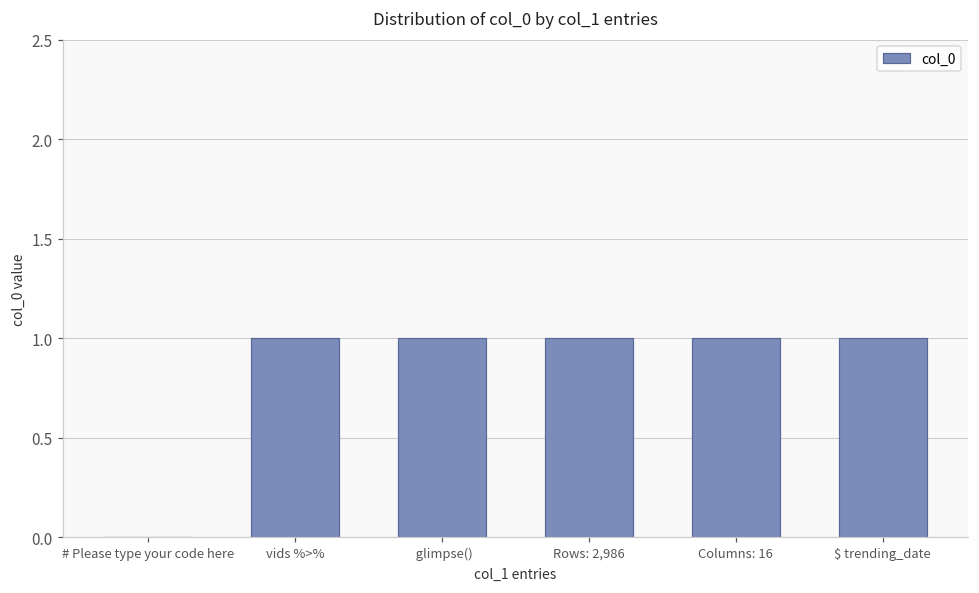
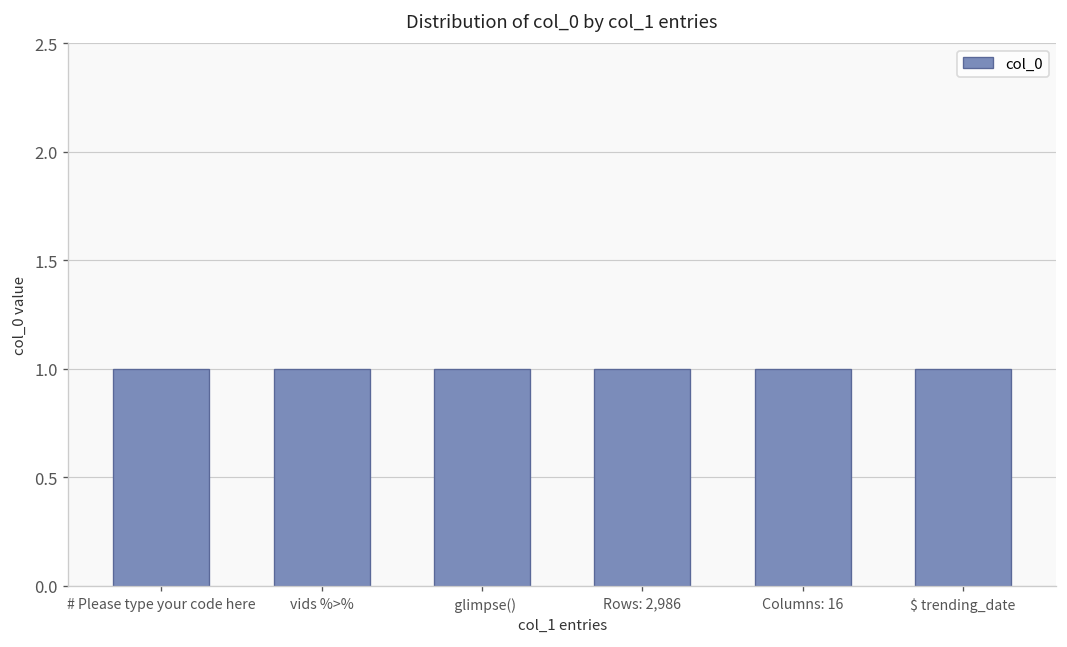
# Please type your code here: 0 -> 1
